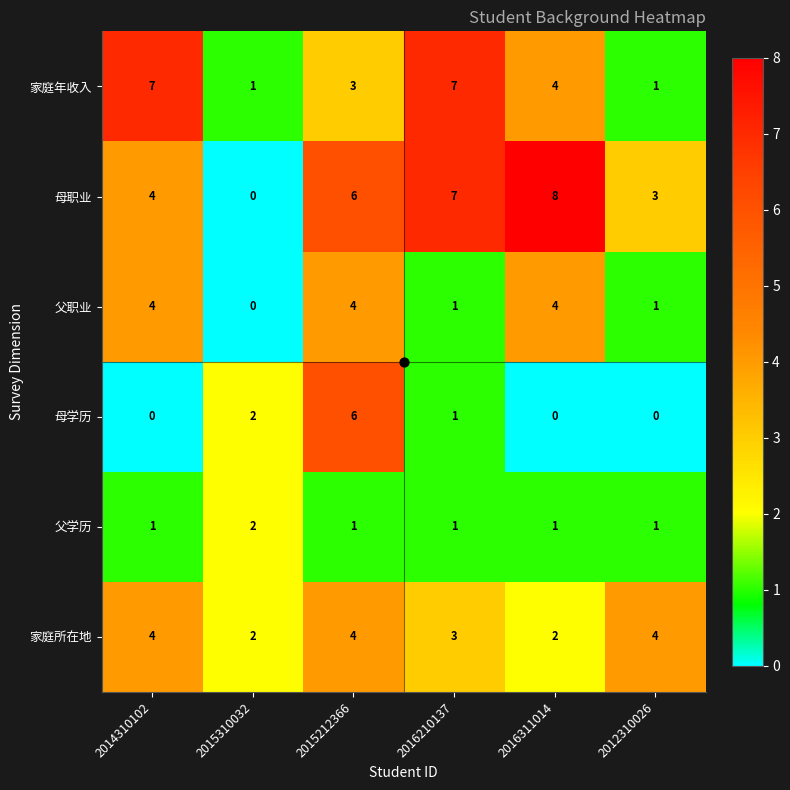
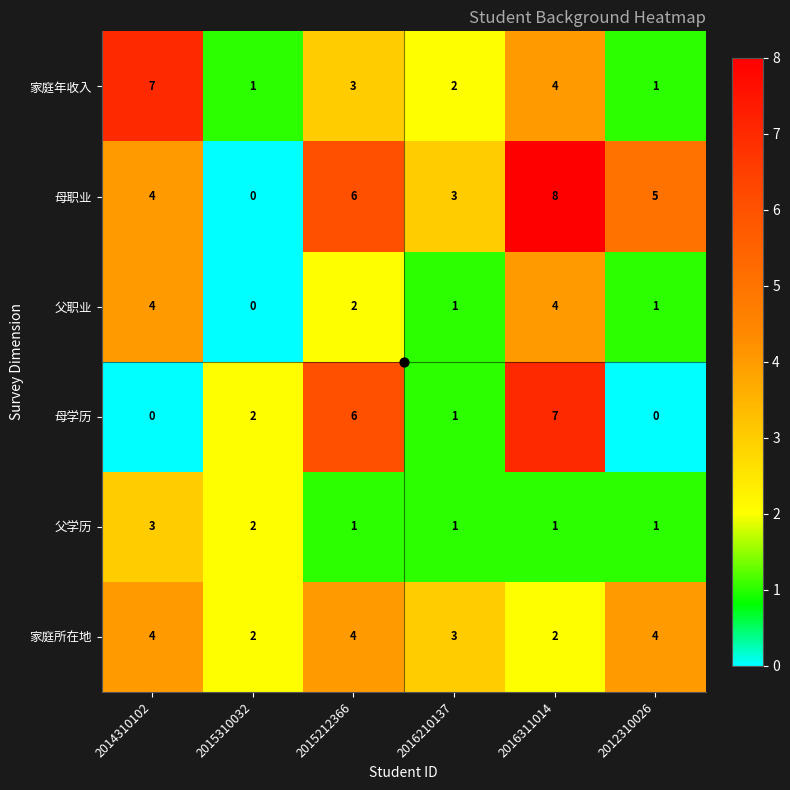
家庭年收入, 2016210137: 7 -> 2
母职业, 2016210137: 7 -> 3
母职业, 2012310026: 3 -> 5
父职业, 2015212366: 4 -> 2
母学历, 2016311014: 0 -> 7
父学历, 2014310102: 1 -> 3
